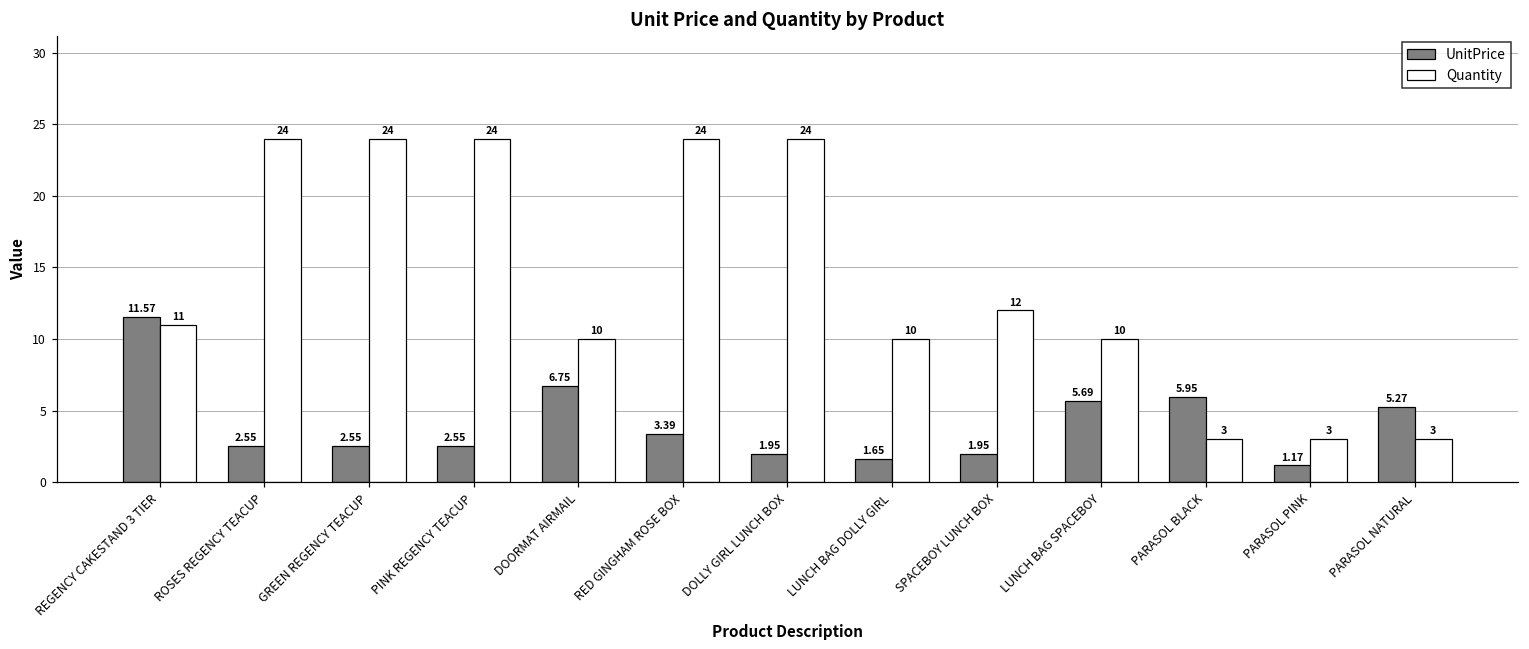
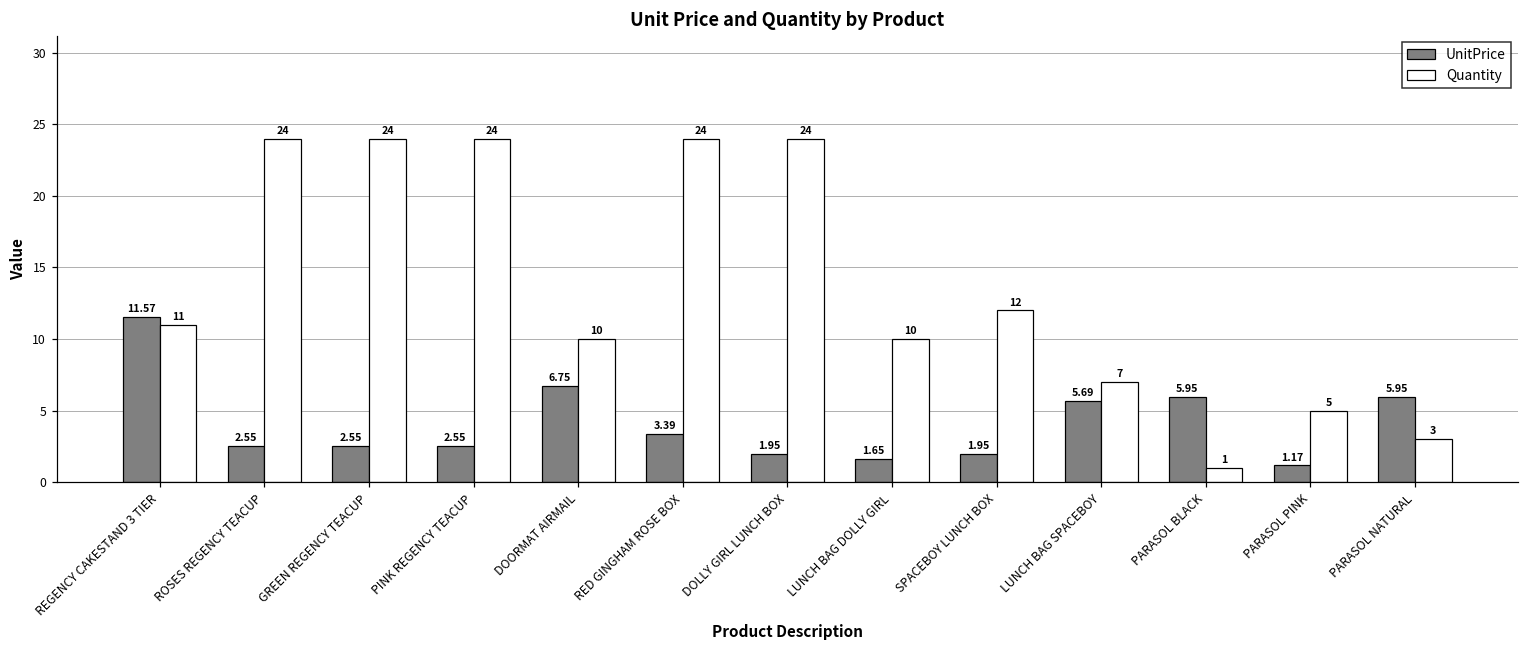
Quantity, LUNCH BAG SPACEBOY: 10 -> 7
Quantity, PARASOL BLACK: 3 -> 1
Quantity, PARASOL PINK: 3 -> 5
UnitPrice, PARASOL NATURAL: 5.27 -> 5.95
